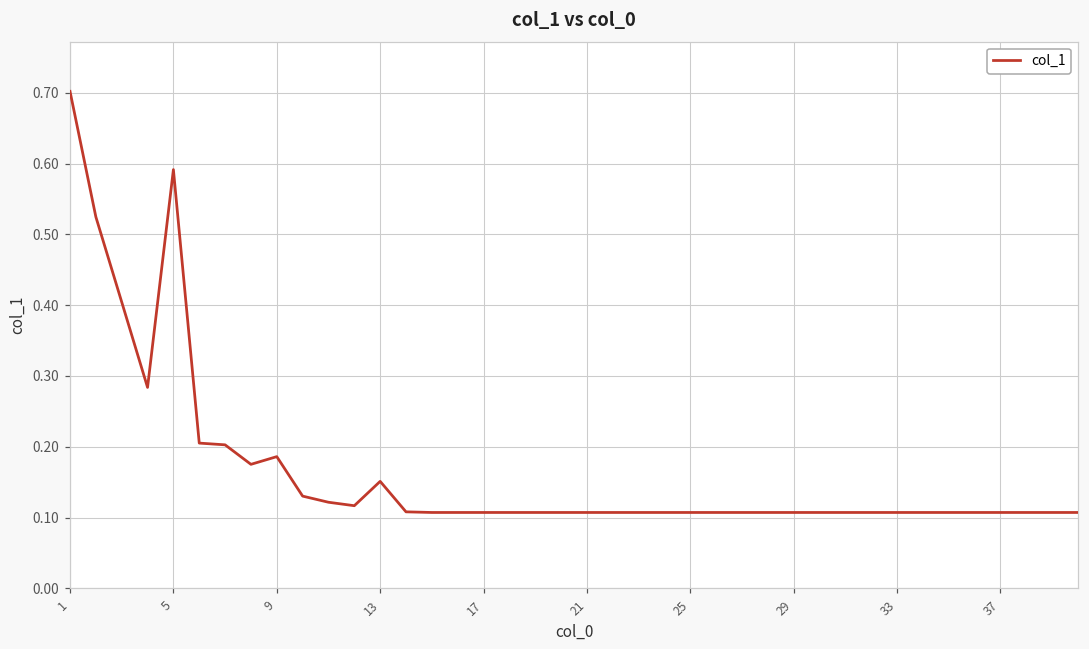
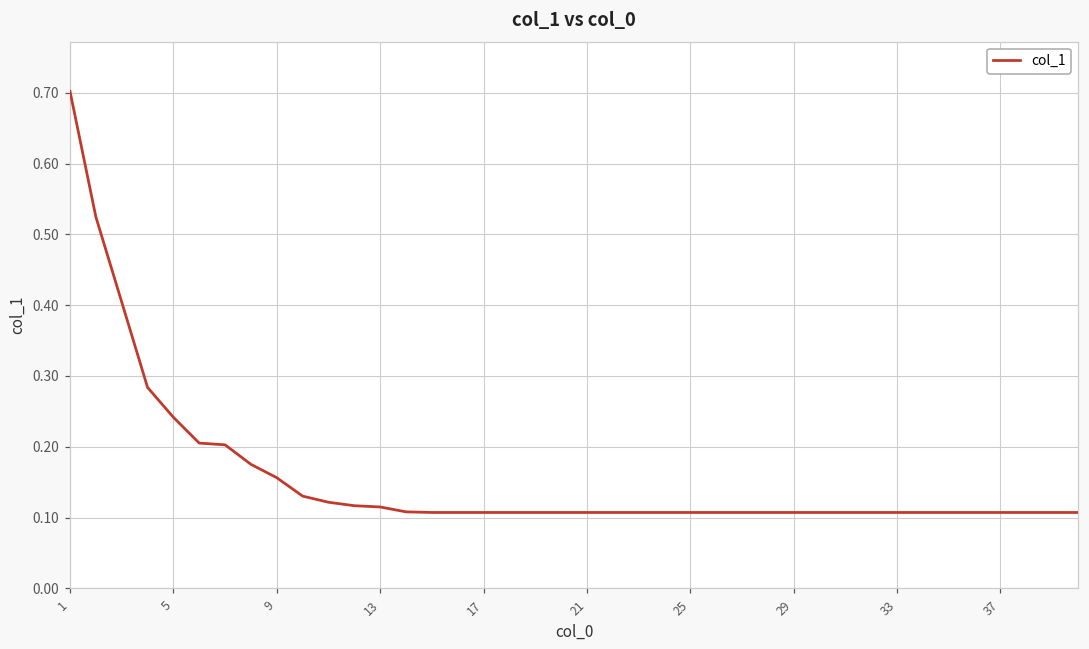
5: 0.59 -> 0.24
9: 0.19 -> 0.16
13: 0.15 -> 0.11
